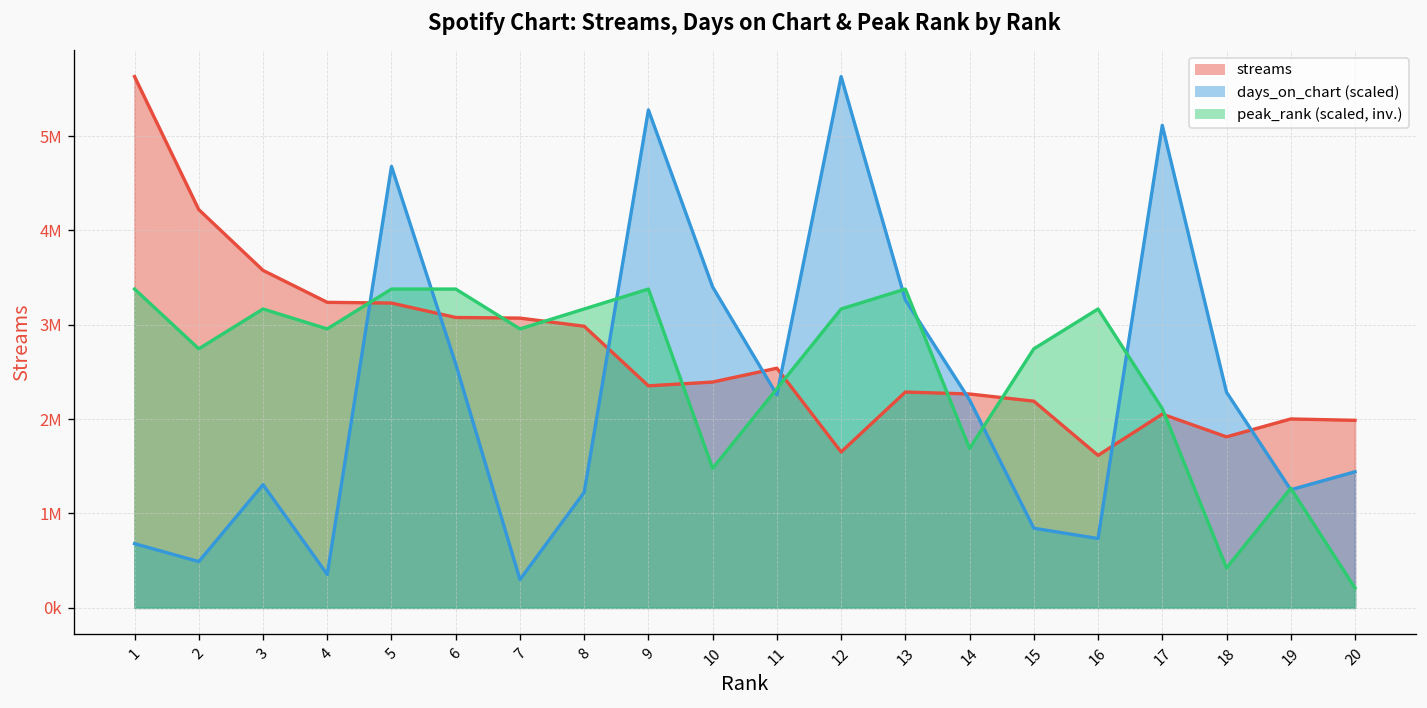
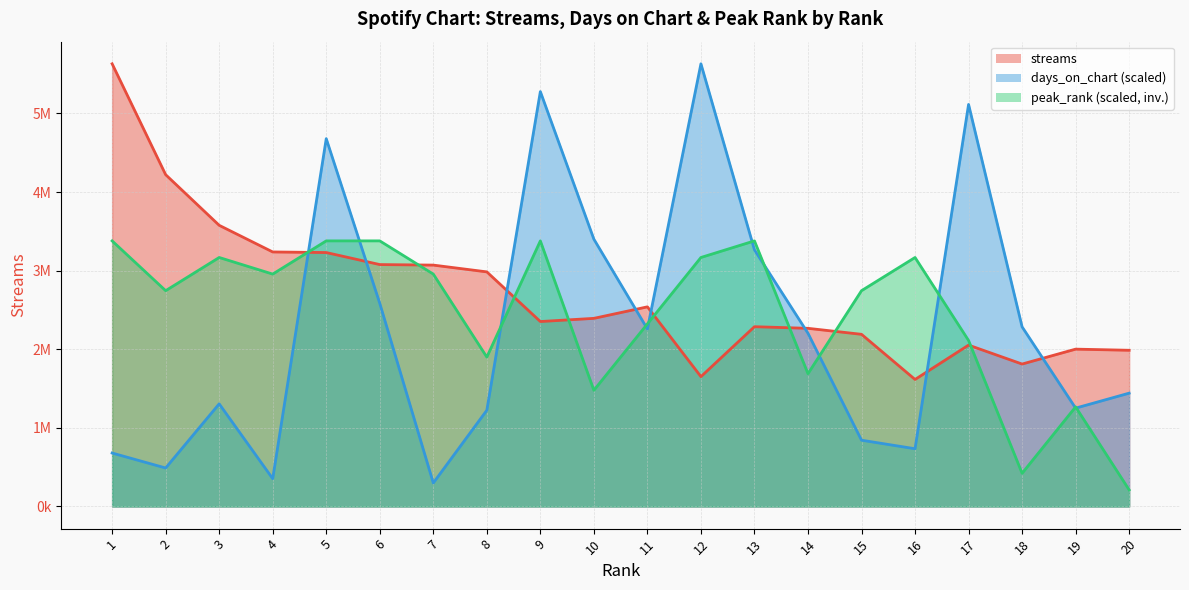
peak_rank (scaled, inv.), 8: 3200000 -> 1900000
